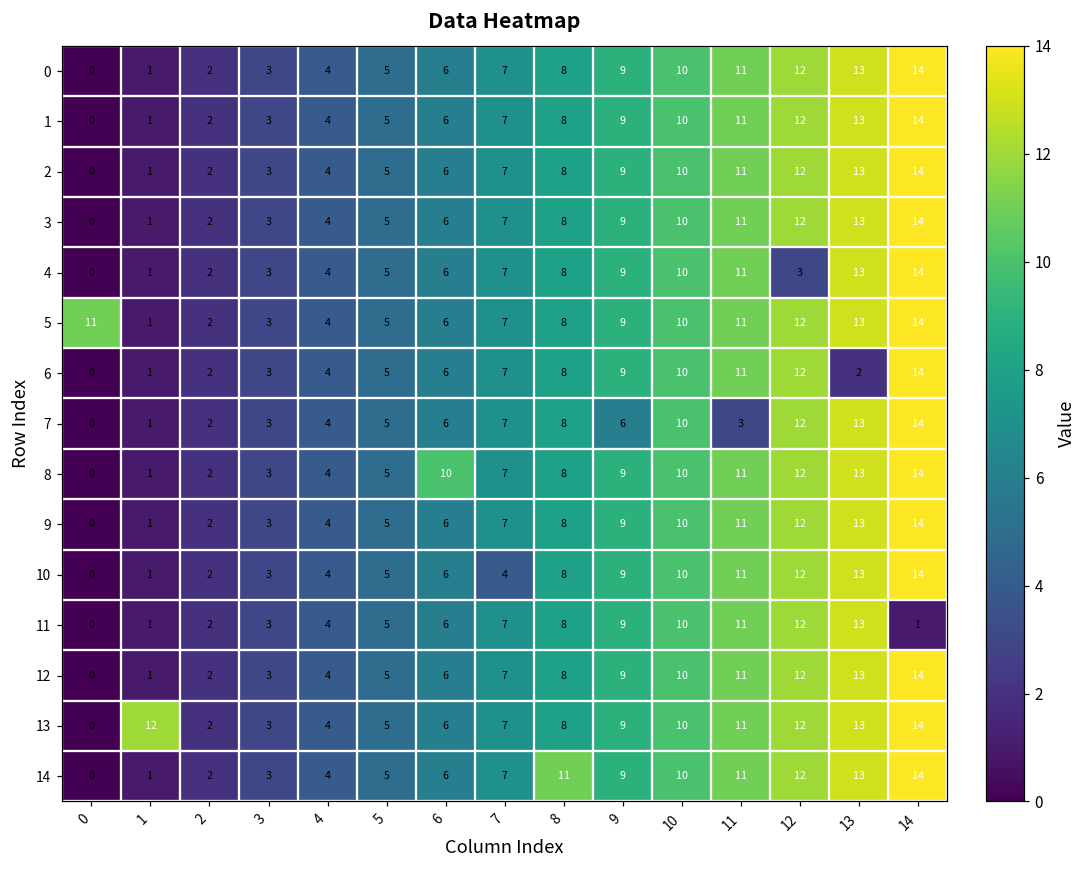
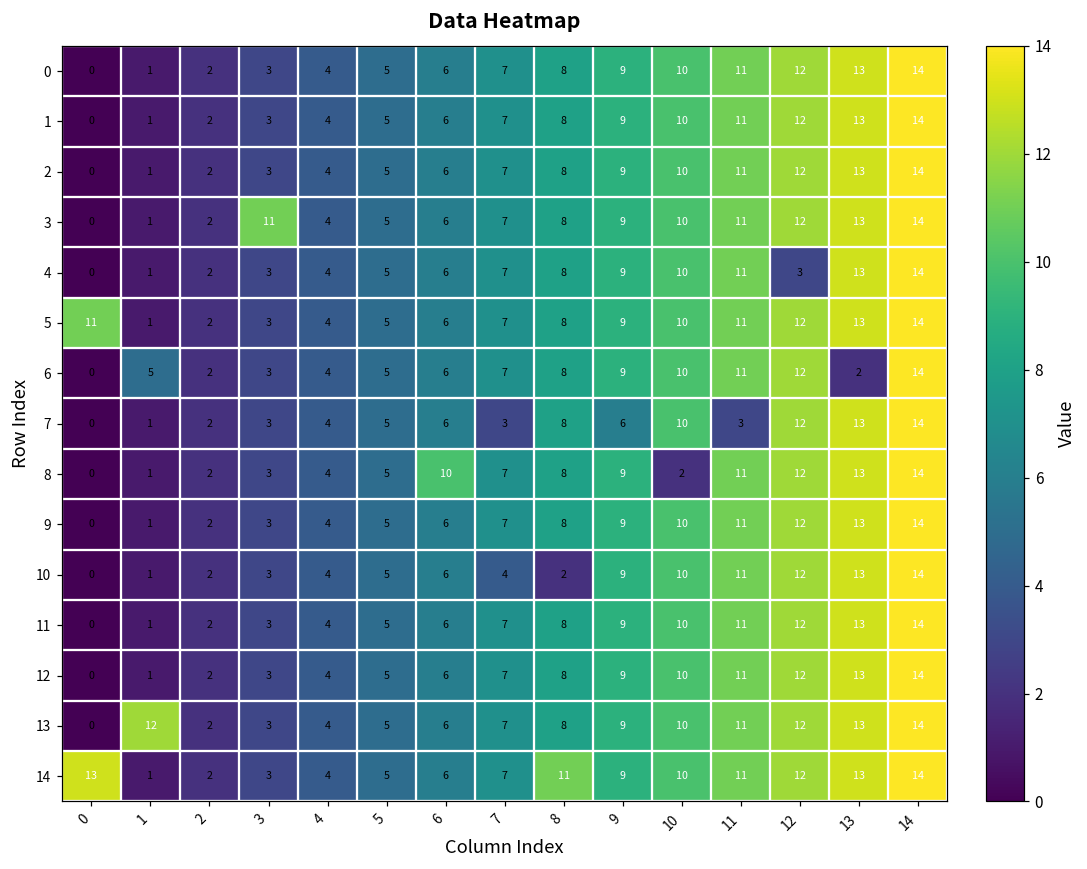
3, 3: 3 -> 11
6, 1: 1 -> 5
7, 7: 7 -> 3
8, 10: 10 -> 2
10, 8: 8 -> 2
11, 14: 1 -> 14
14, 0: 0 -> 13
